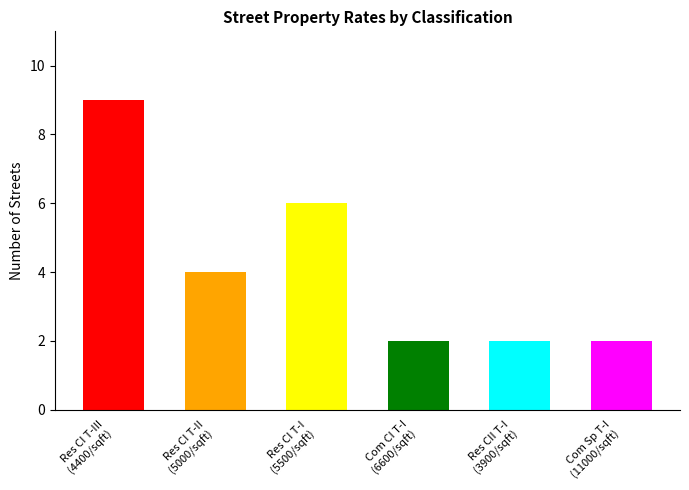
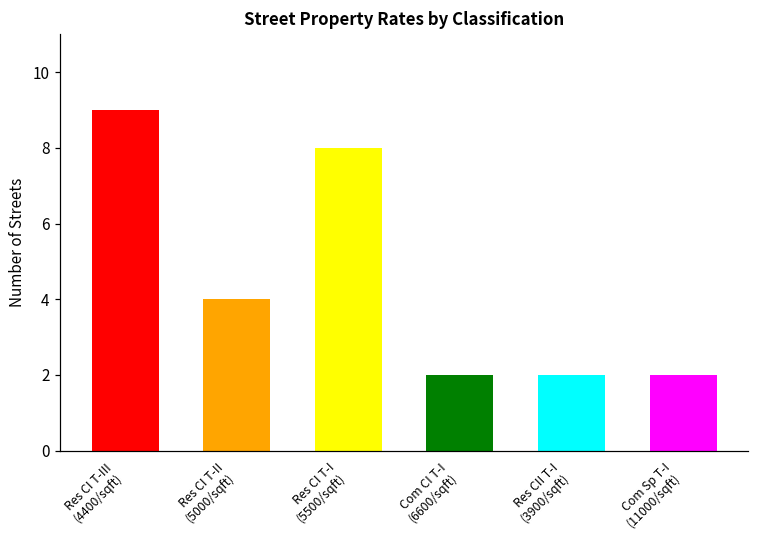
Res CI T-I (5500/sqft): 6 -> 8
